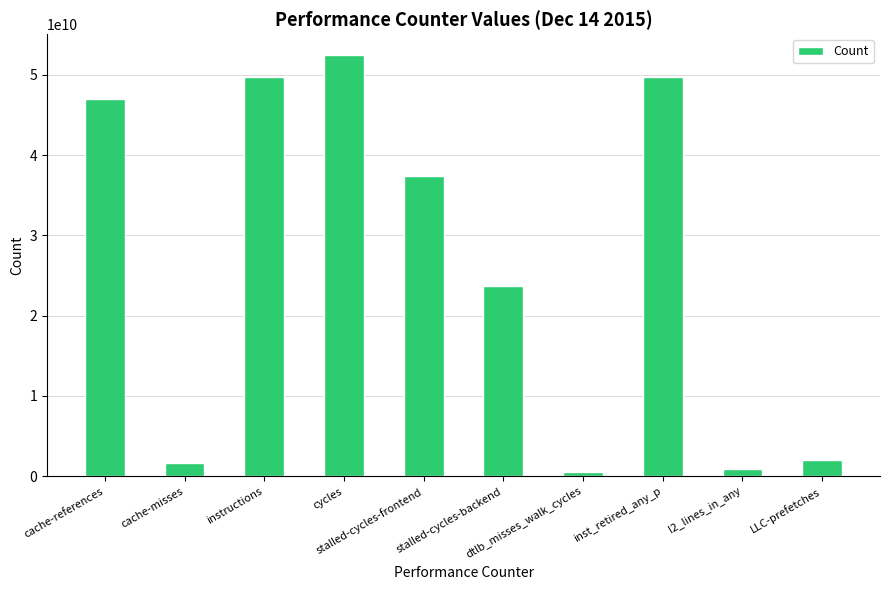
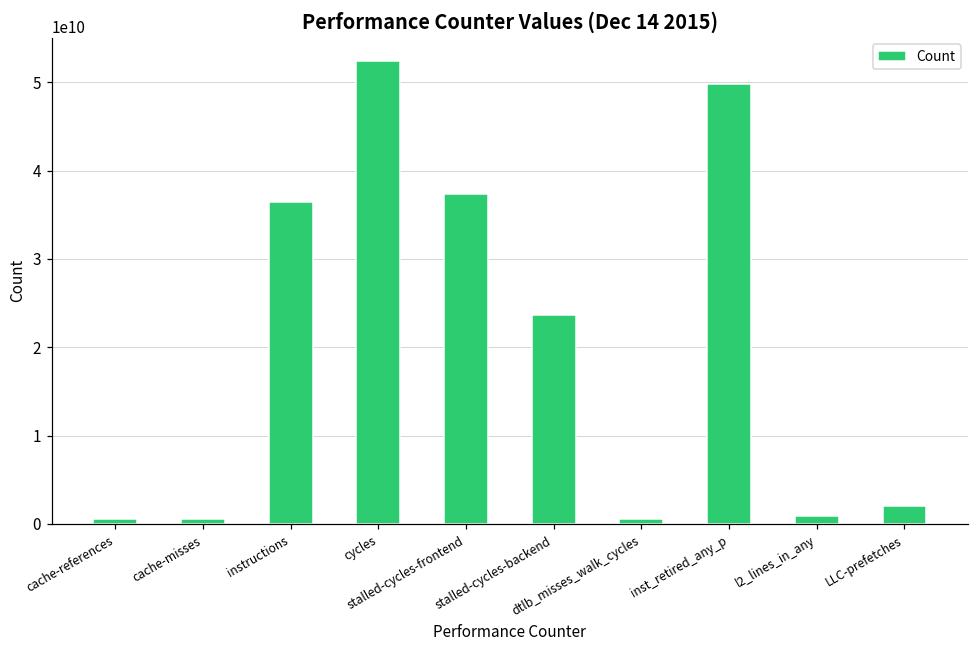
cache-references: 47000000000 -> 1000000000
cache-misses: 2000000000 -> 1000000000
instructions: 50000000000 -> 36000000000
